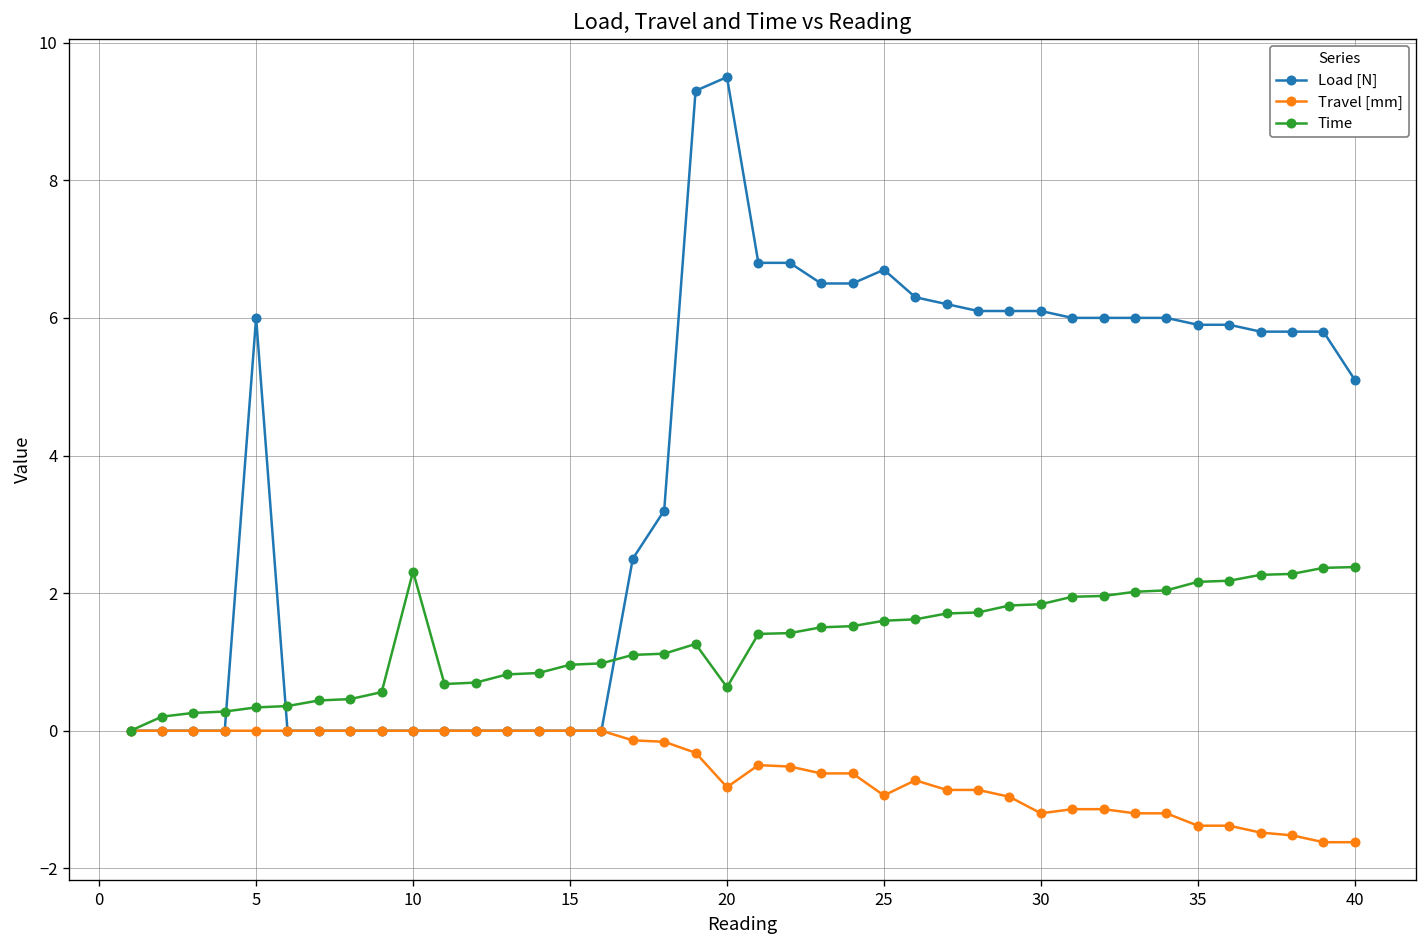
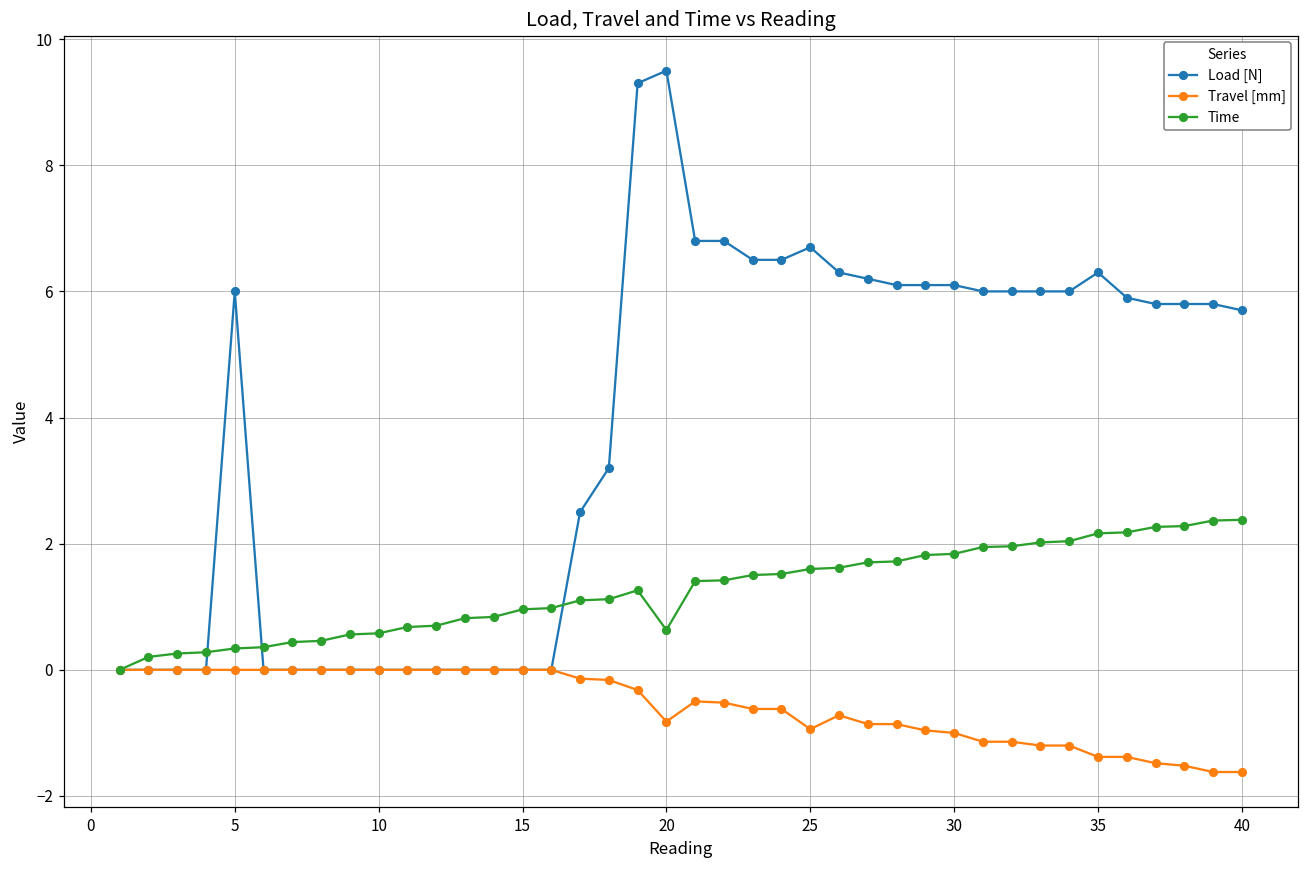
Time, 10: 2.3 -> 0.6
Travel [mm], 30: -1.2 -> -1.0
Load [N], 35: 5.9 -> 6.3
Load [N], 40: 5.1 -> 5.7
